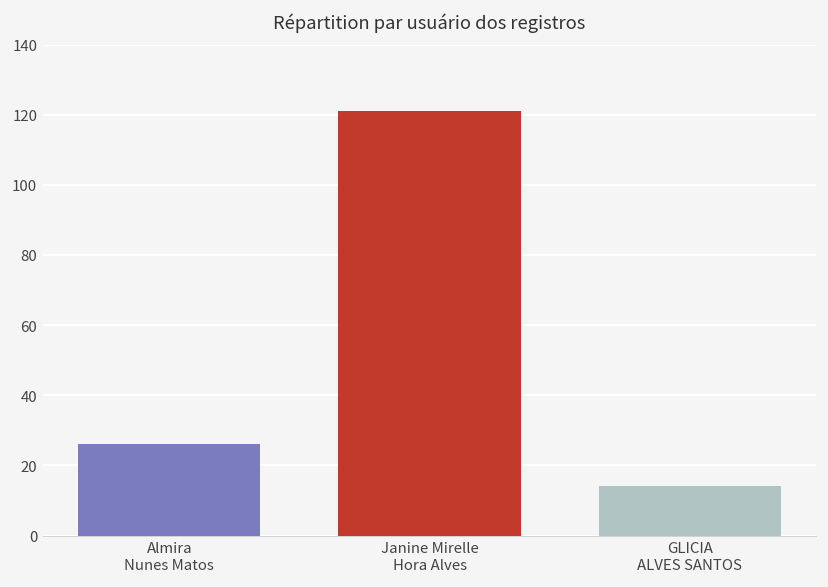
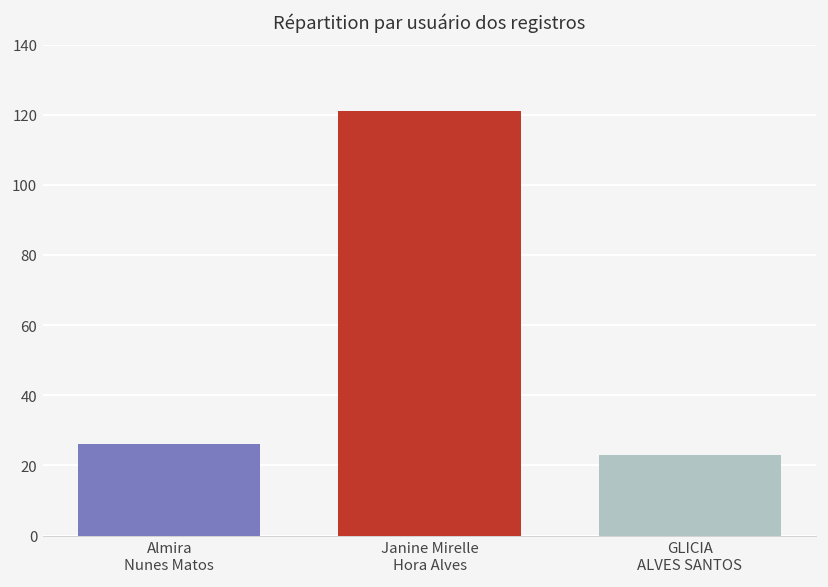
GLICIA ALVES SANTOS: 14 -> 23
